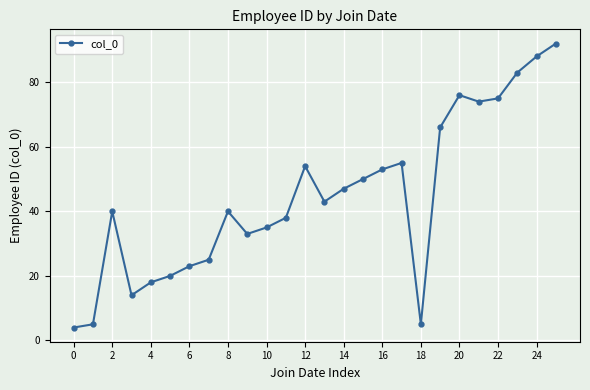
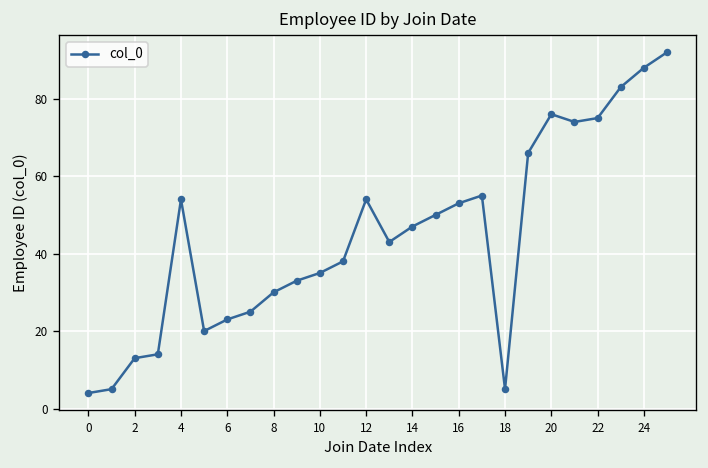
2: 40 -> 13
4: 18 -> 54
8: 40 -> 30
